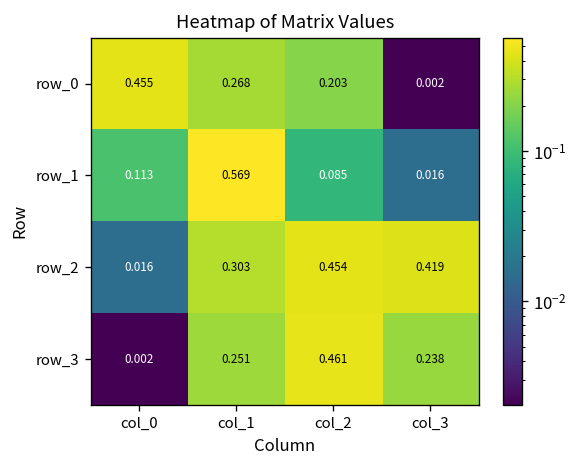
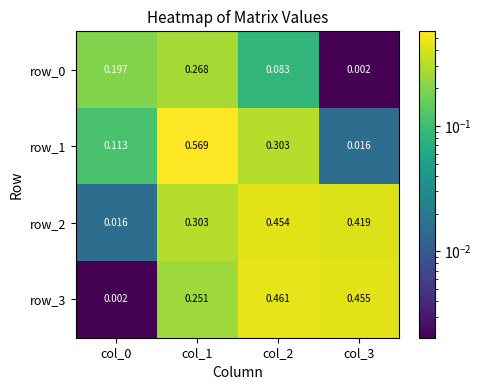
row_0, col_0: 0.455 -> 0.197
row_0, col_2: 0.203 -> 0.083
row_1, col_2: 0.085 -> 0.303
row_3, col_3: 0.238 -> 0.455
